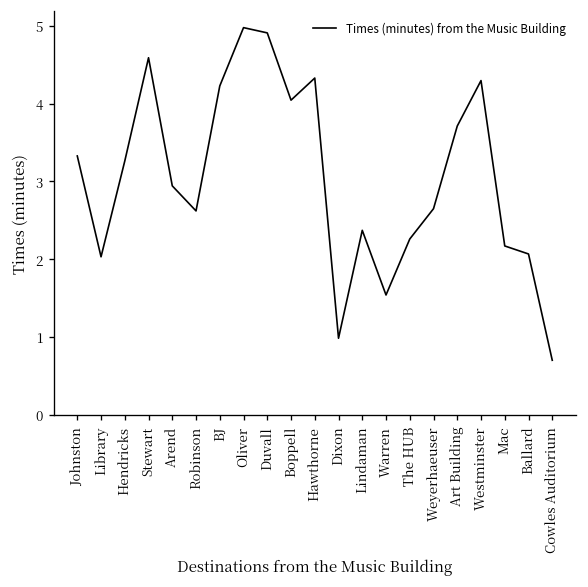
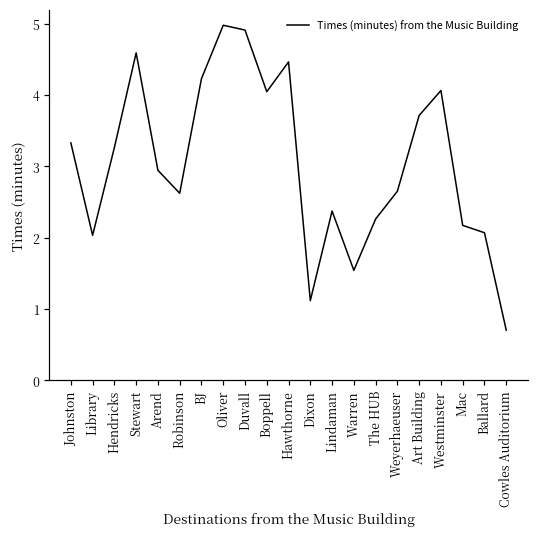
Hawthorne: 4.3 -> 4.5
Dixon: 1.0 -> 1.1
Westminster: 4.3 -> 4.1
